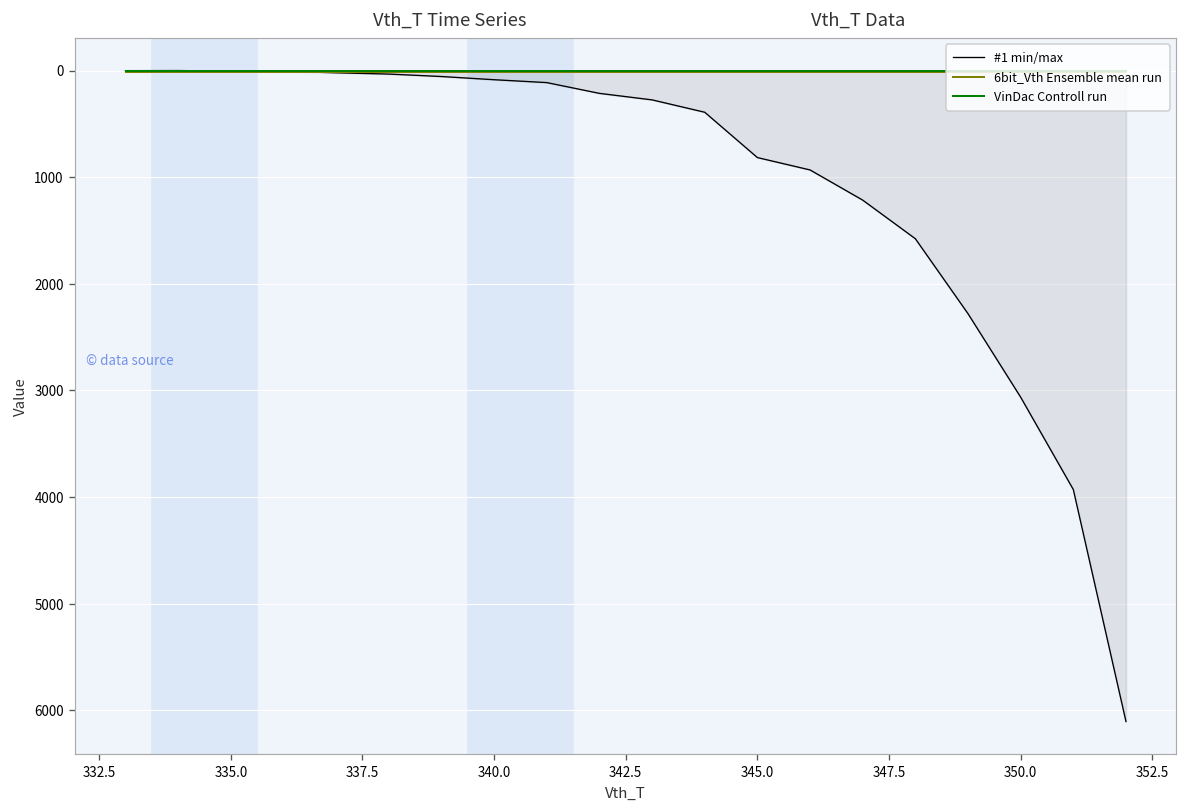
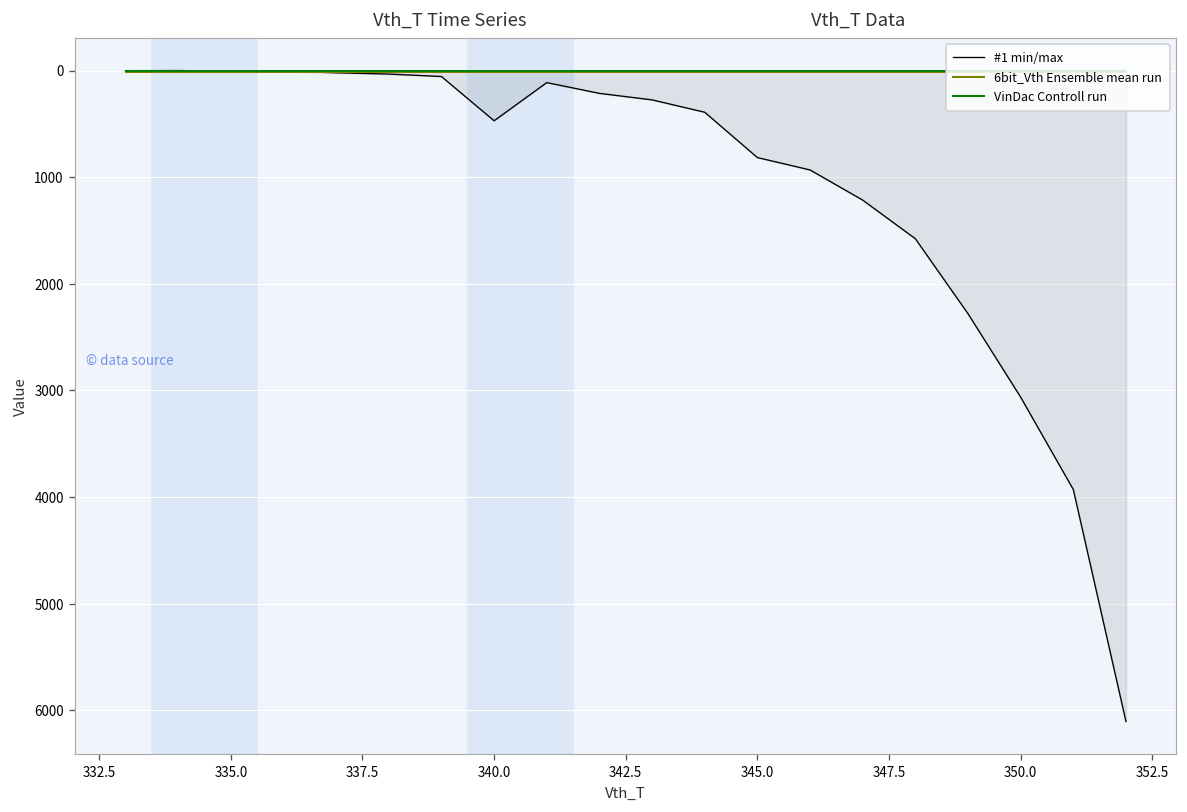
#1 min/max, 340.0: 100 -> 500
